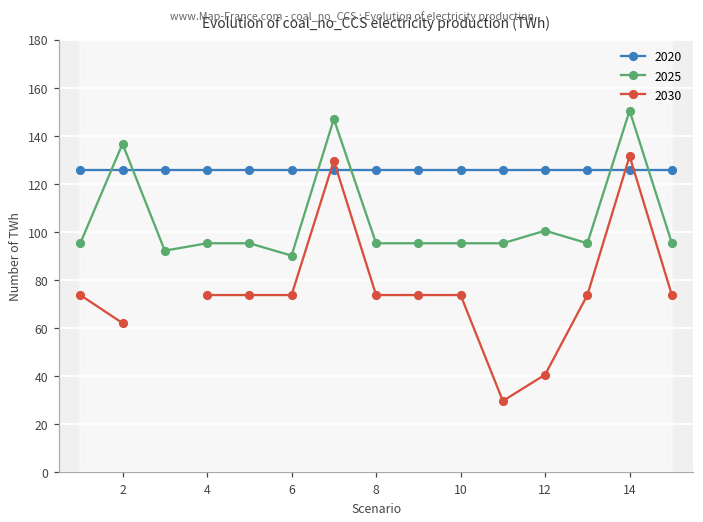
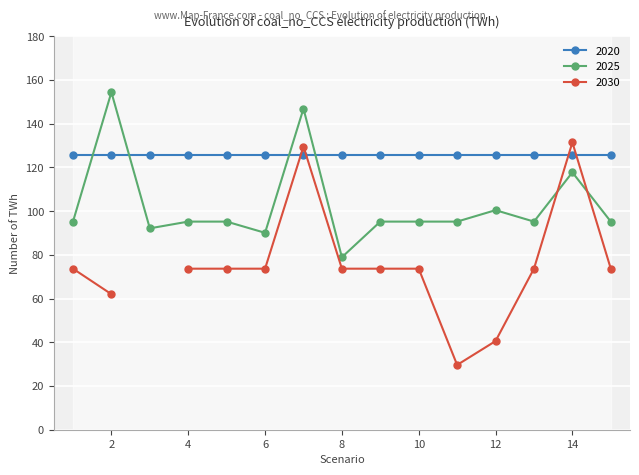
2025, 2: 137 -> 154
2025, 8: 95 -> 79
2025, 14: 150 -> 118
